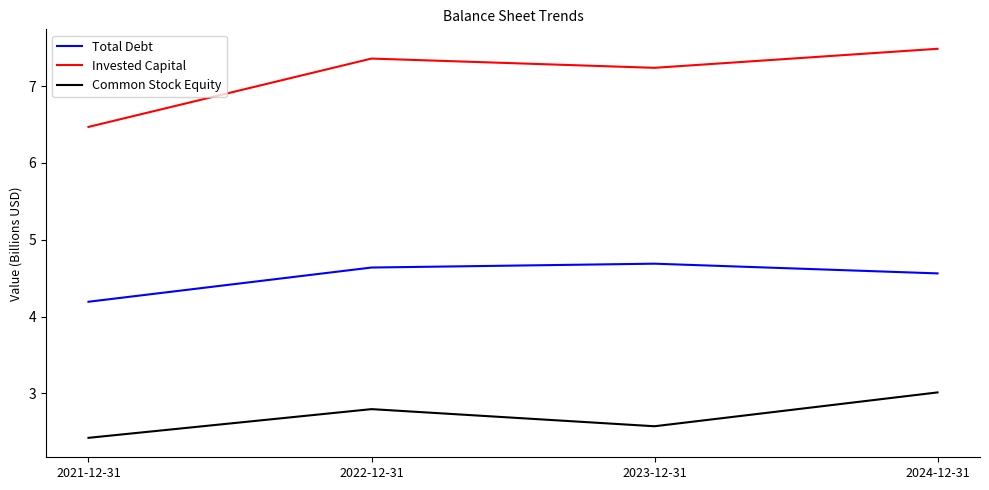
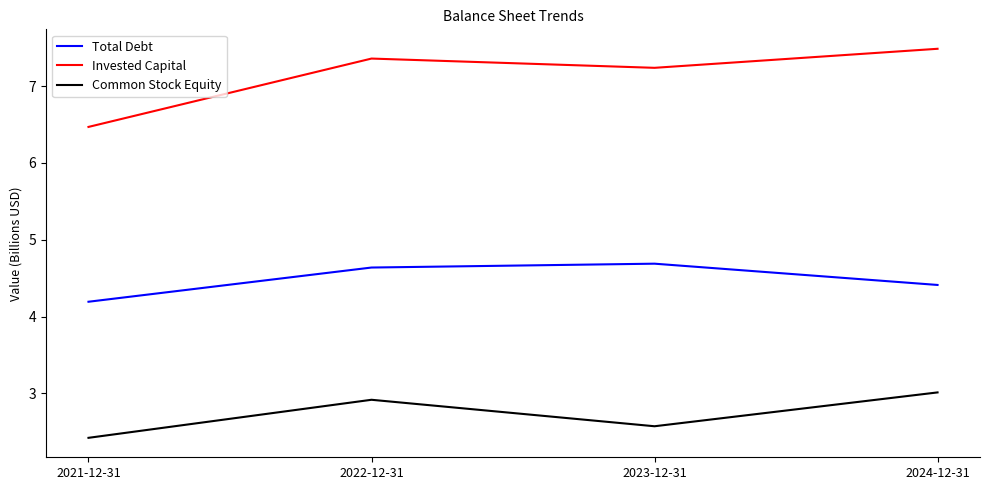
Common Stock Equity, 2022-12-31: 2.8 -> 2.9
Total Debt, 2024-12-31: 4.6 -> 4.4
